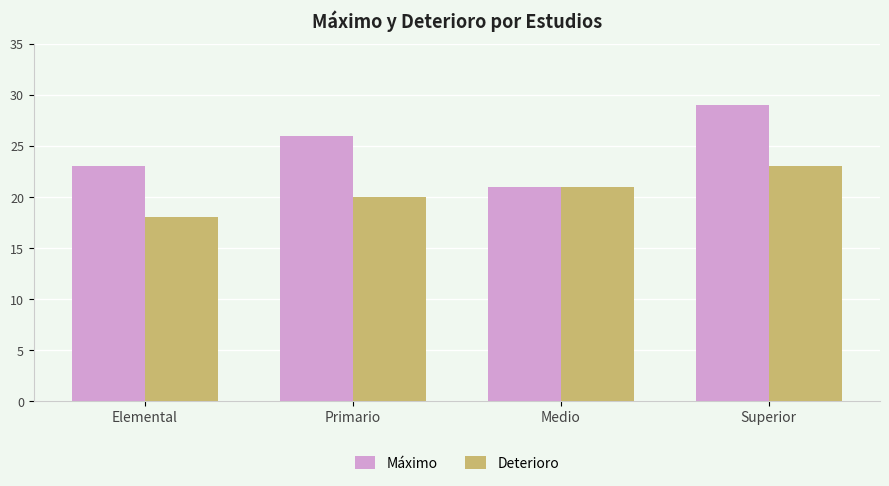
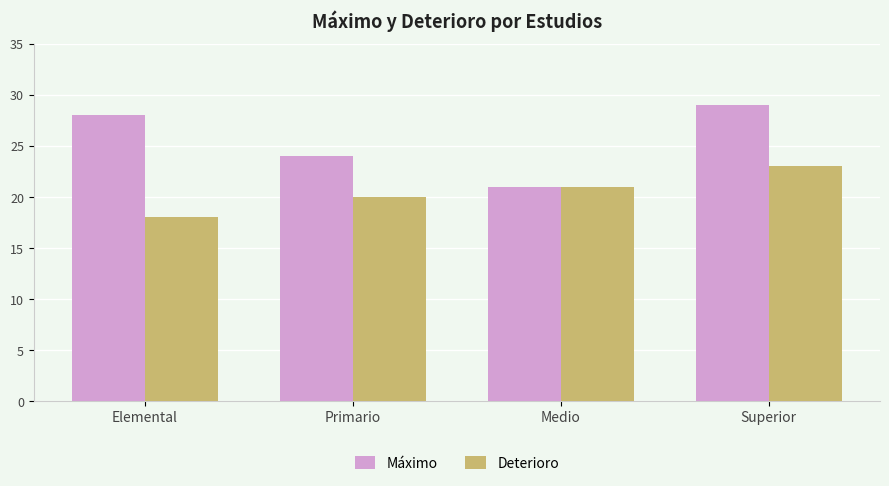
Máximo, Elemental: 23 -> 28
Máximo, Primario: 26 -> 24
